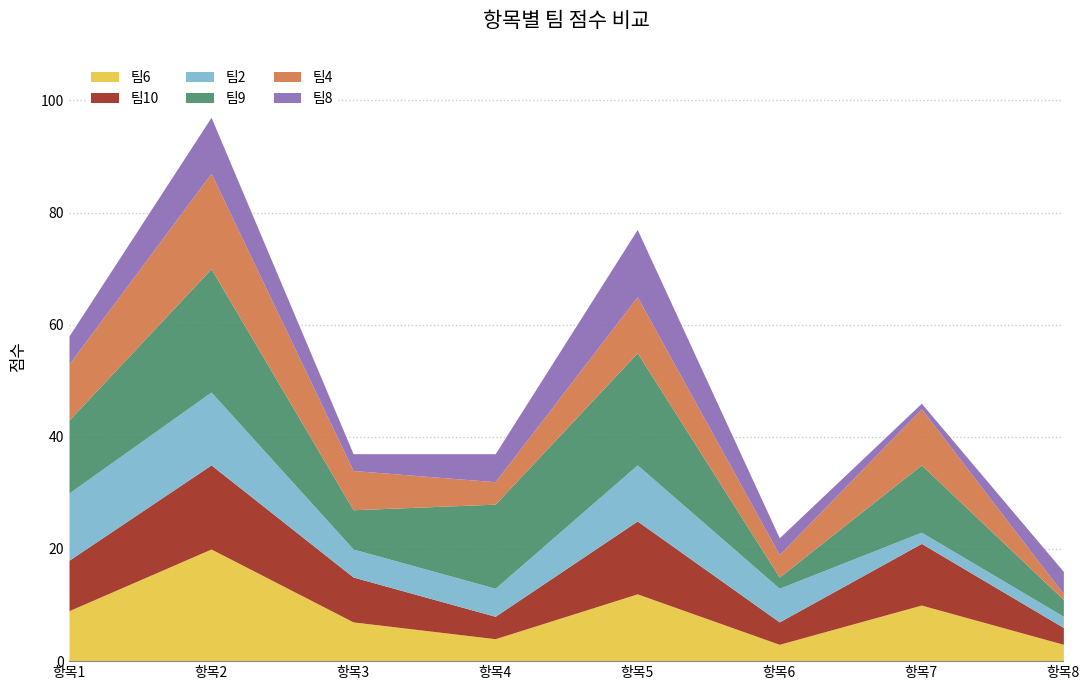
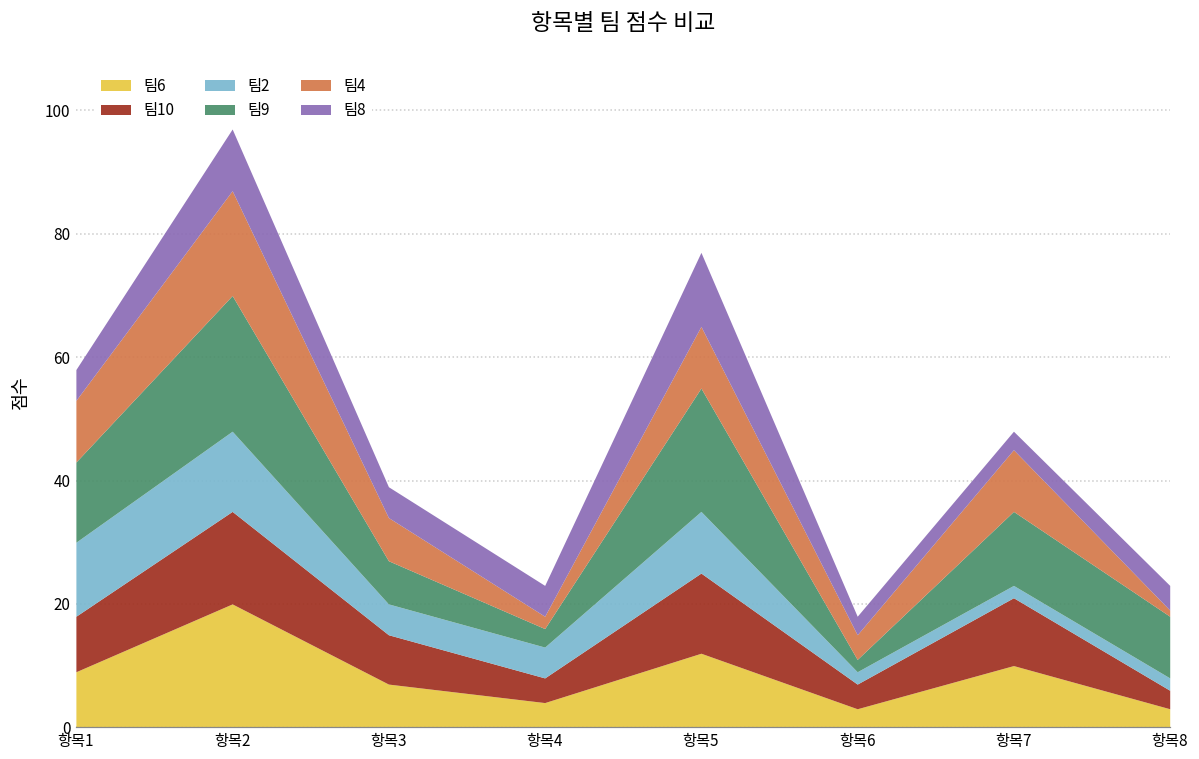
팀8, 항목3: 3 -> 5
팀9, 항목4: 15 -> 3
팀4, 항목4: 4 -> 2
팀2, 항목6: 6 -> 2
팀8, 항목7: 1 -> 3
팀9, 항목8: 3 -> 10
